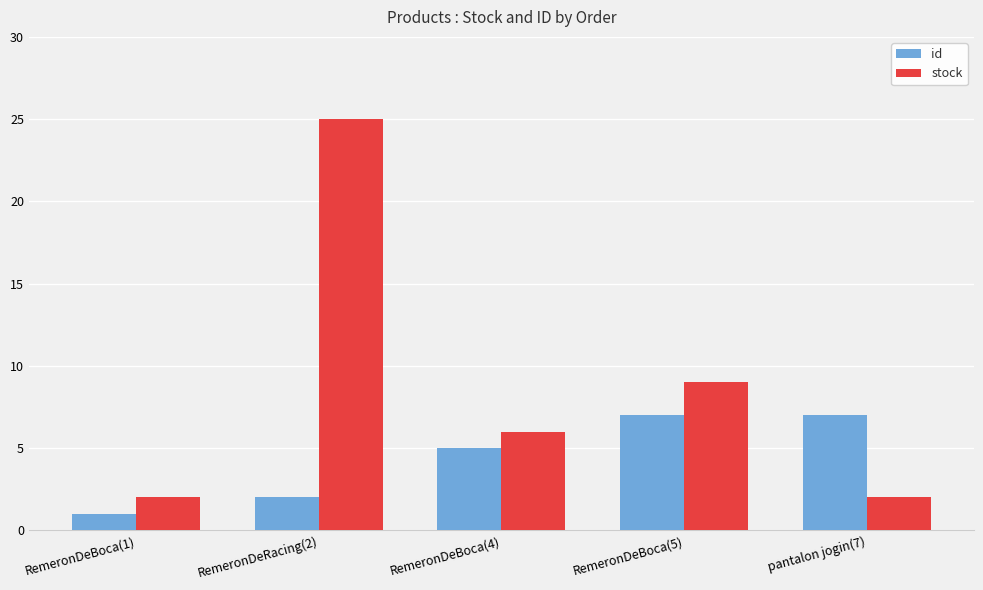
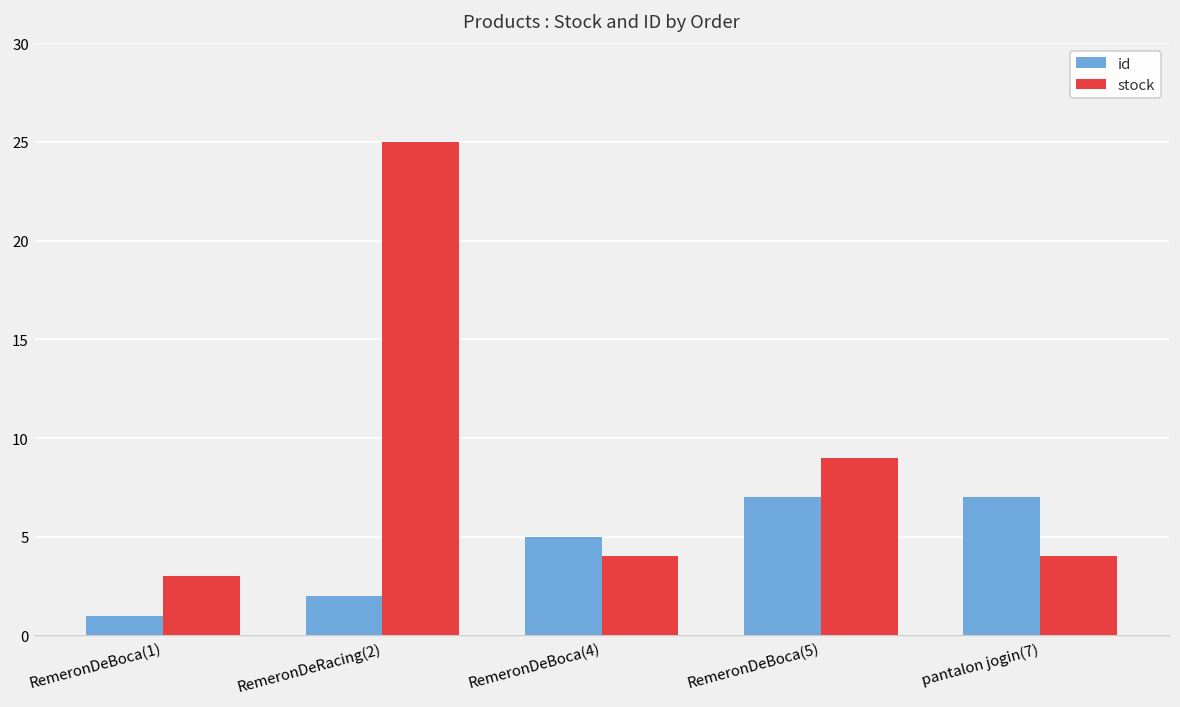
stock, RemeronDeBoca(1): 2 -> 3
stock, RemeronDeBoca(4): 6 -> 4
stock, pantalon jogin(7): 2 -> 4
